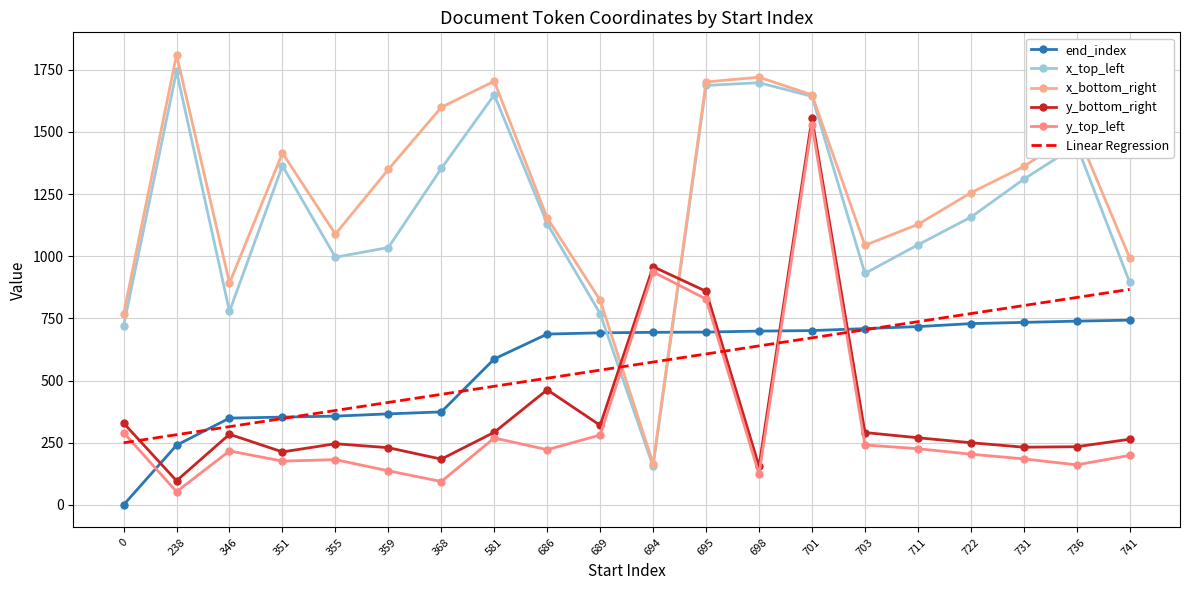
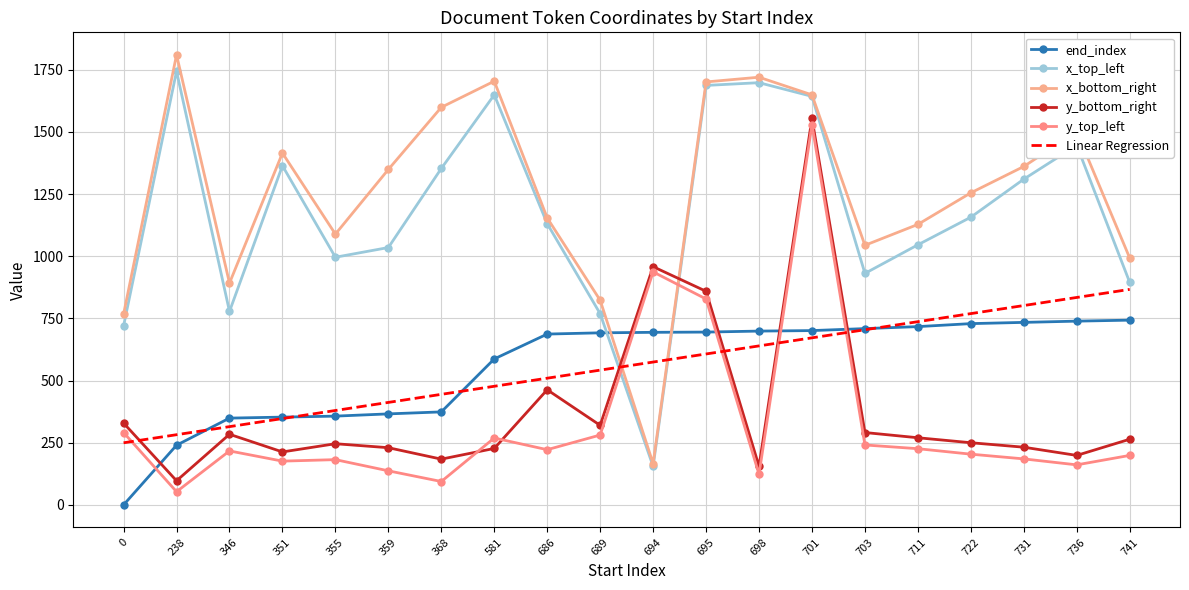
y_bottom_right, 581: 290 -> 230
y_bottom_right, 736: 230 -> 200
